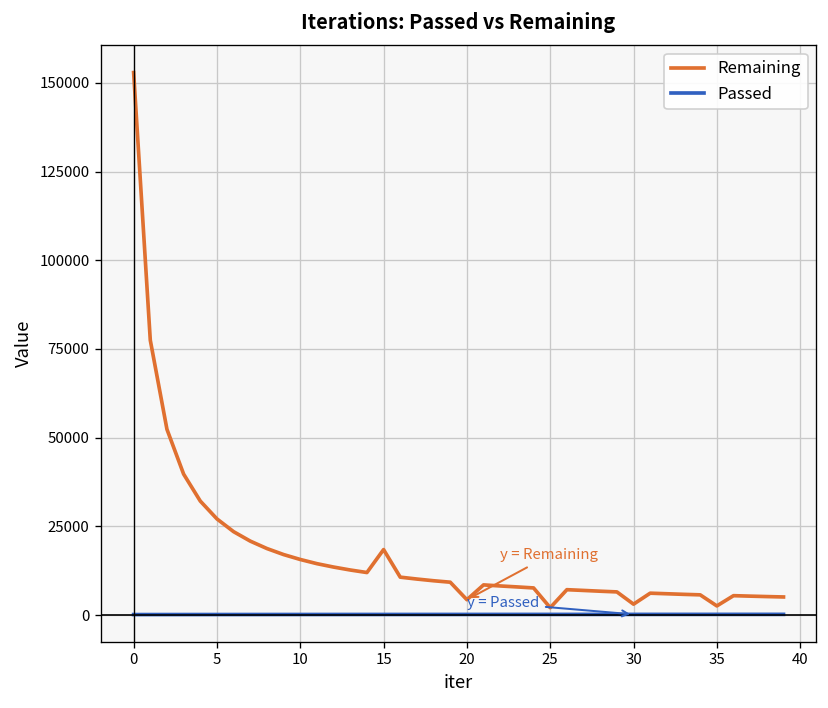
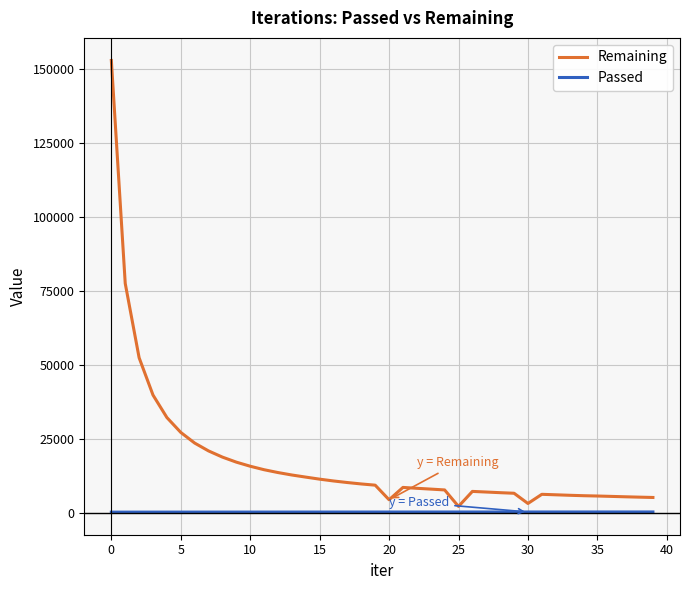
Remaining, 15: 18000 -> 11000
Remaining, 35: 3000 -> 6000
